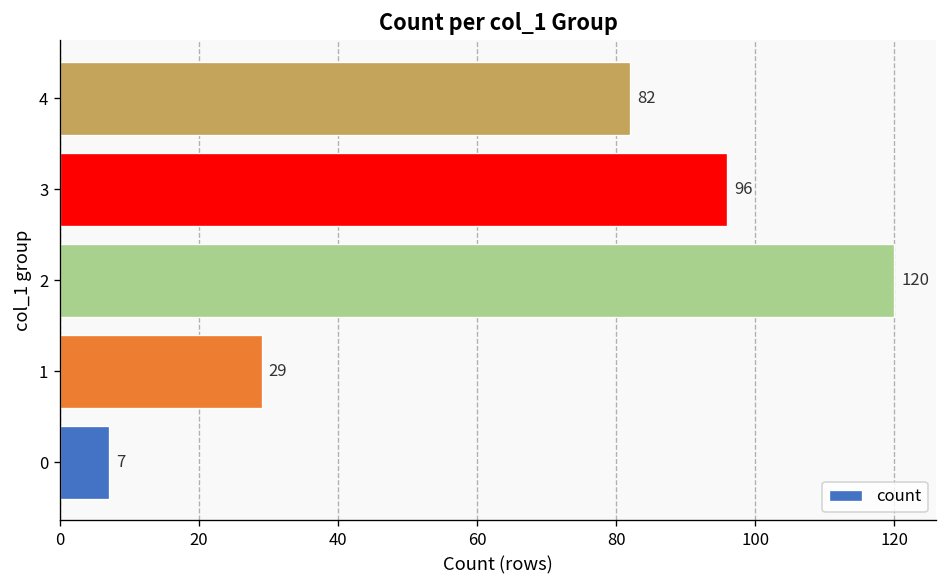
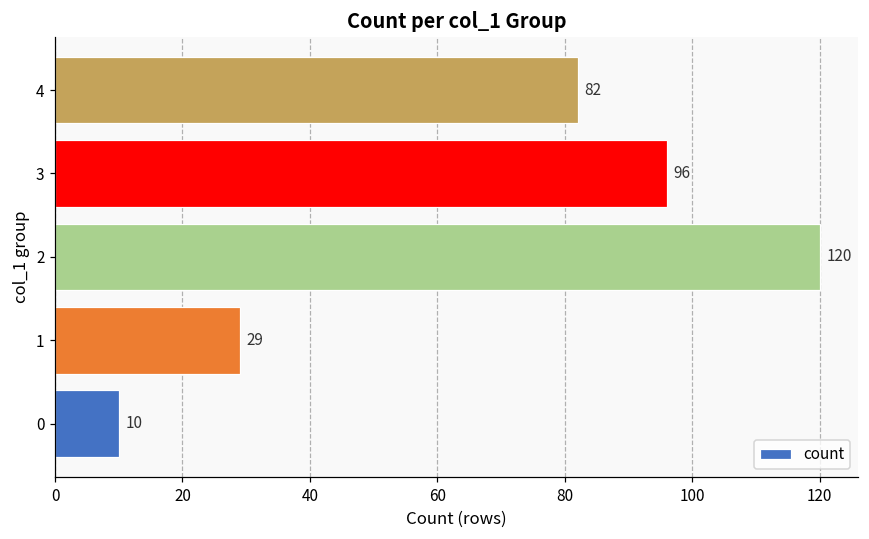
0: 7 -> 10
